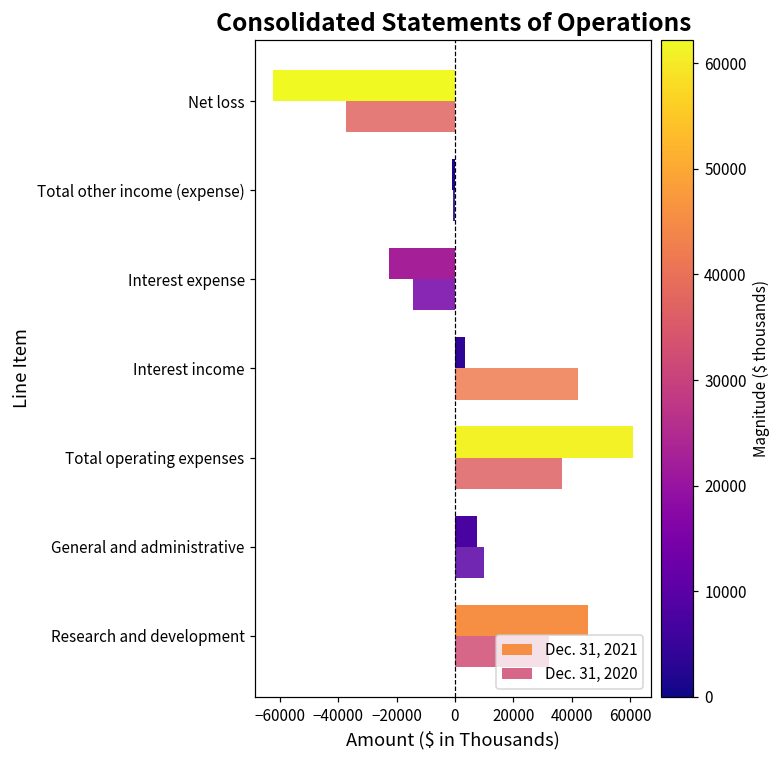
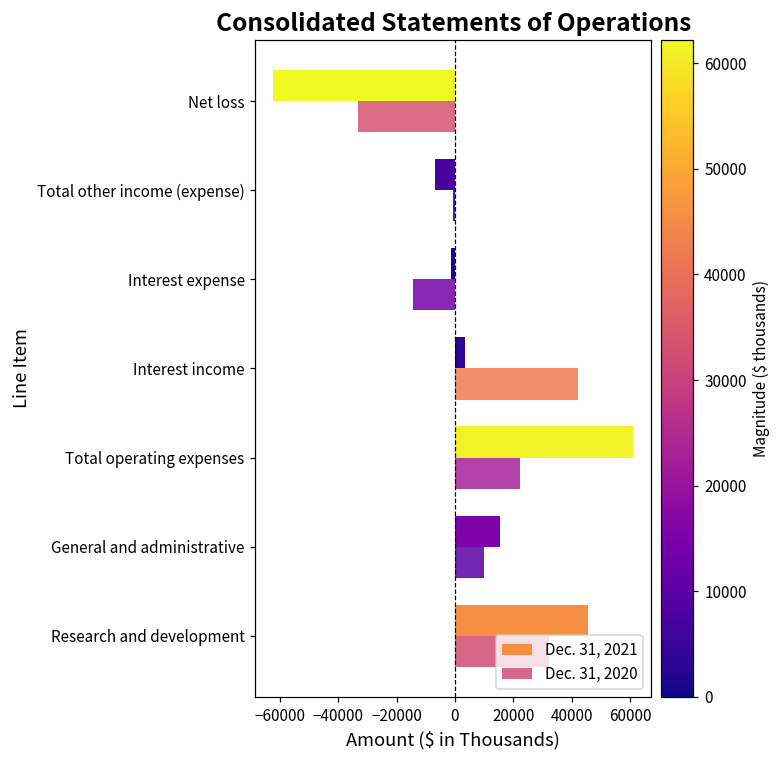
Dec. 31, 2020, Net loss: -37000 -> -33000
Dec. 31, 2021, Total other income (expense): -1000 -> -7000
Dec. 31, 2021, Interest expense: -23000 -> -1000
Dec. 31, 2020, Total operating expenses: 37000 -> 22000
Dec. 31, 2021, General and administrative: 7000 -> 16000
